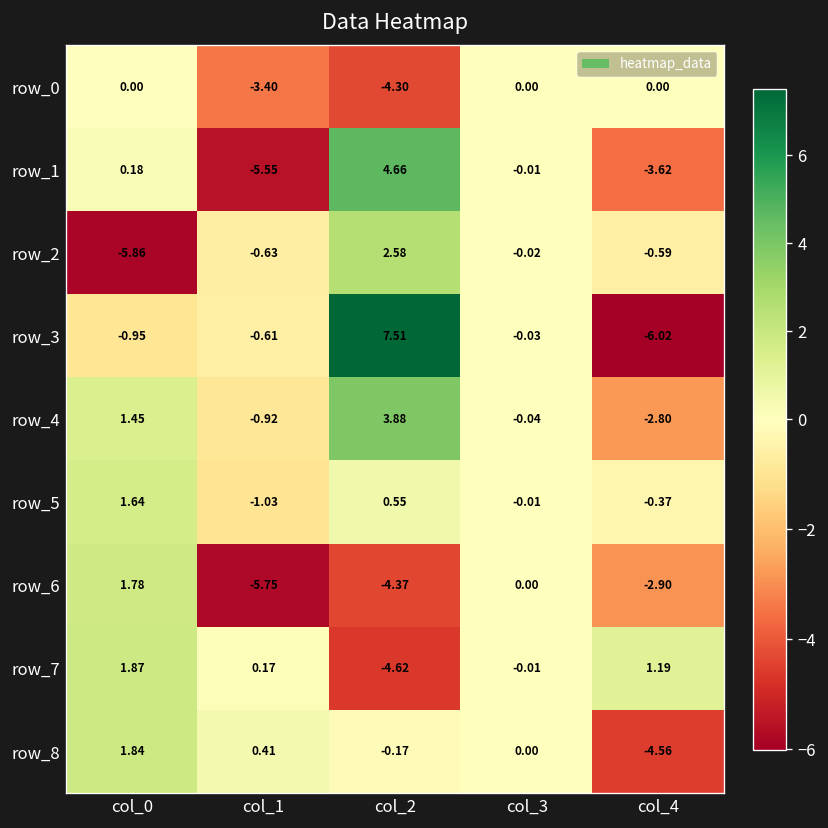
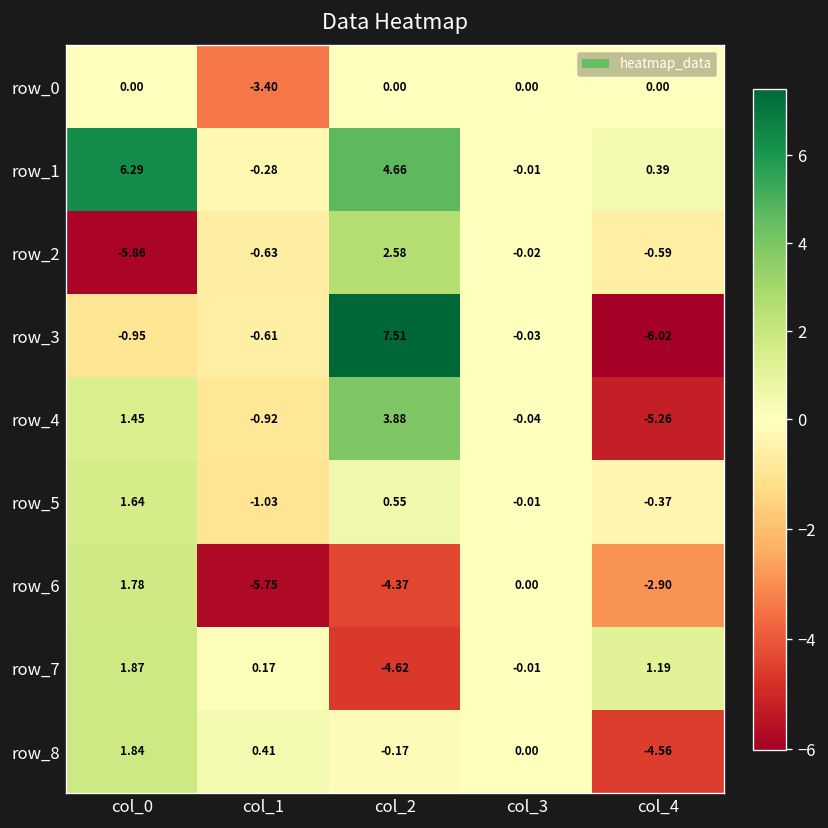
row_0, col_2: -4.30 -> 0.00
row_1, col_0: 0.18 -> 6.29
row_1, col_1: -5.55 -> -0.28
row_1, col_4: -3.62 -> 0.39
row_4, col_4: -2.80 -> -5.26
